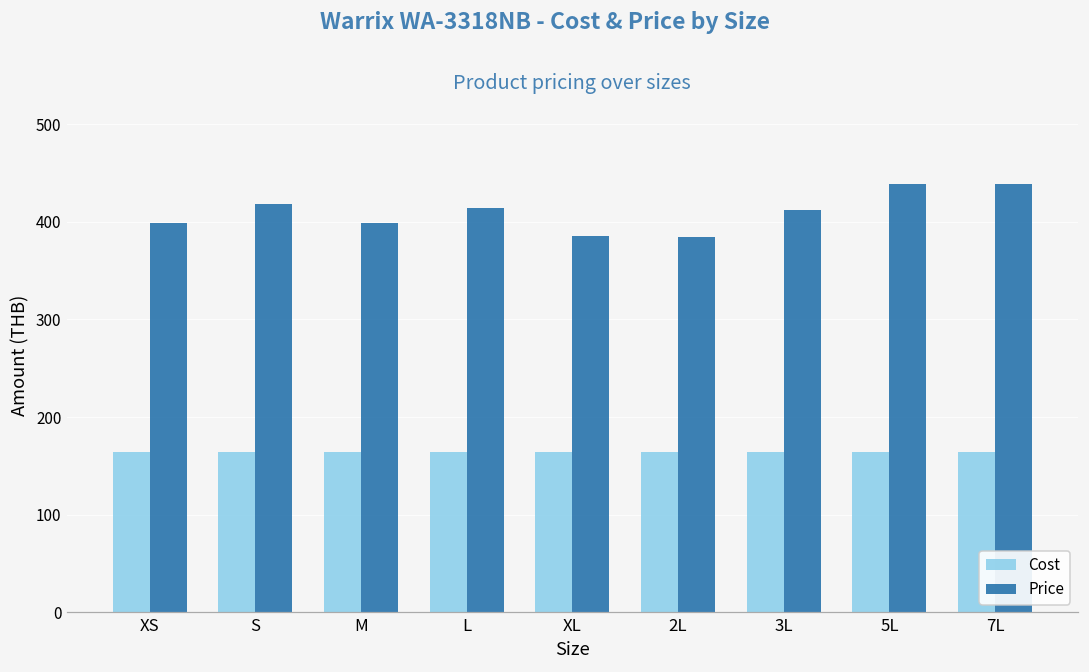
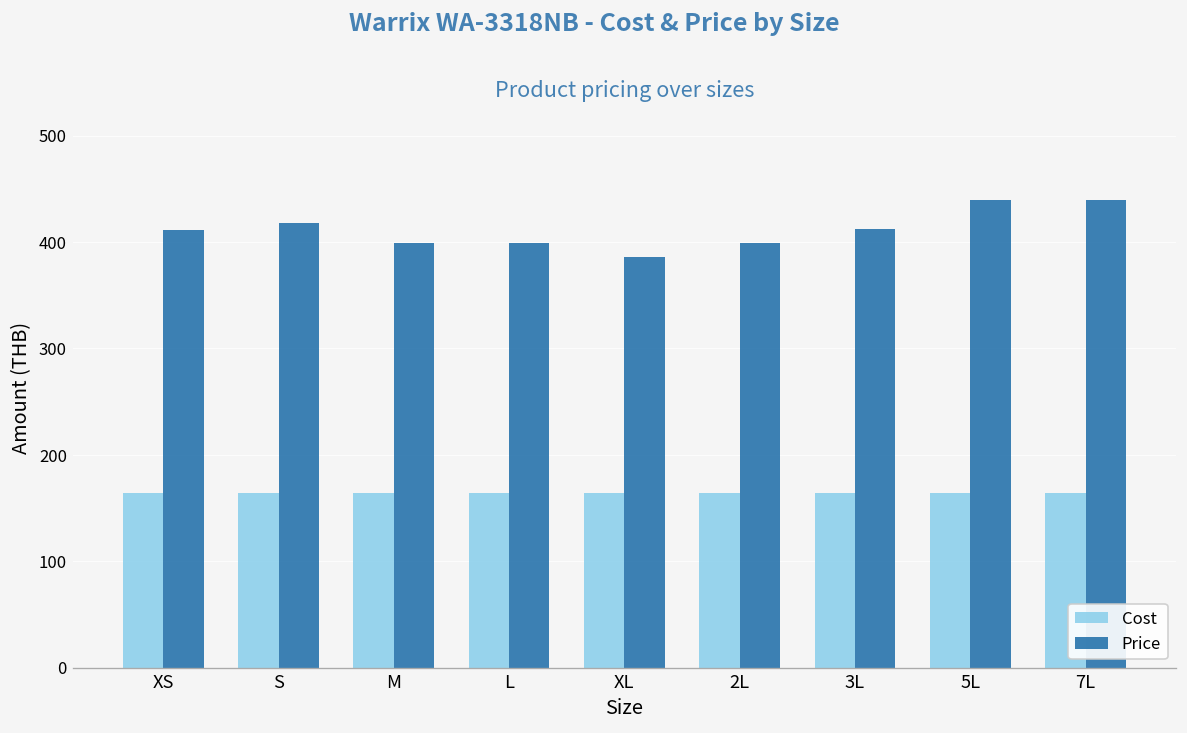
Price, XS: 400 -> 410
Price, L: 410 -> 400
Price, 2L: 390 -> 400
